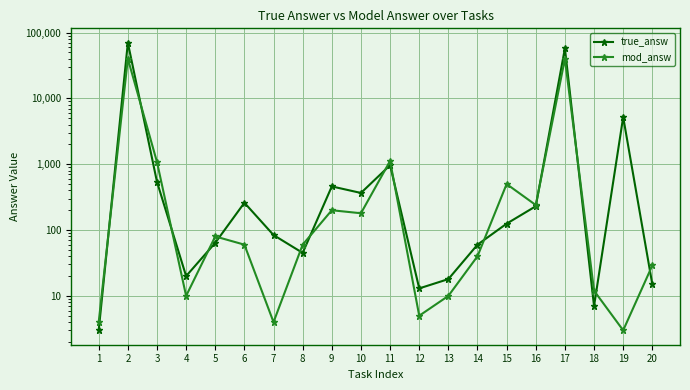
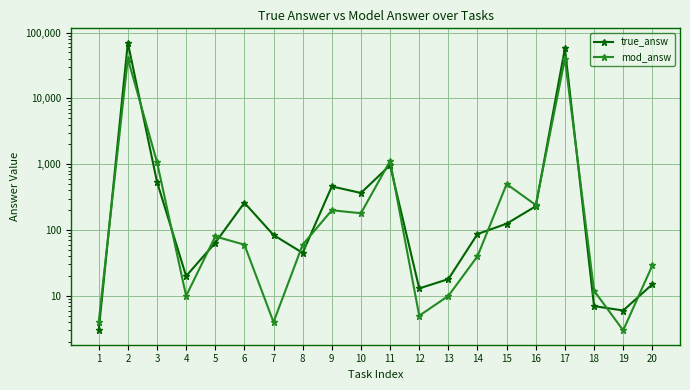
true_answ, 14: 60 -> 90
true_answ, 19: 5,000 -> 6
